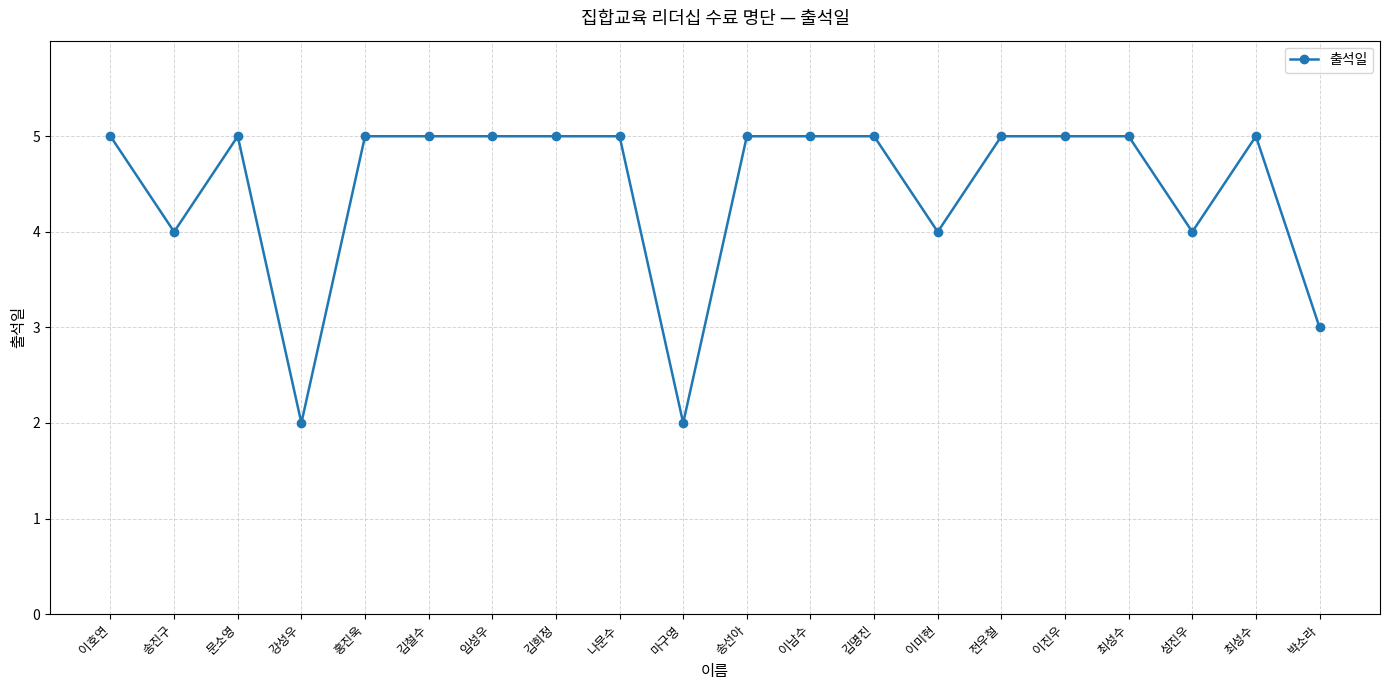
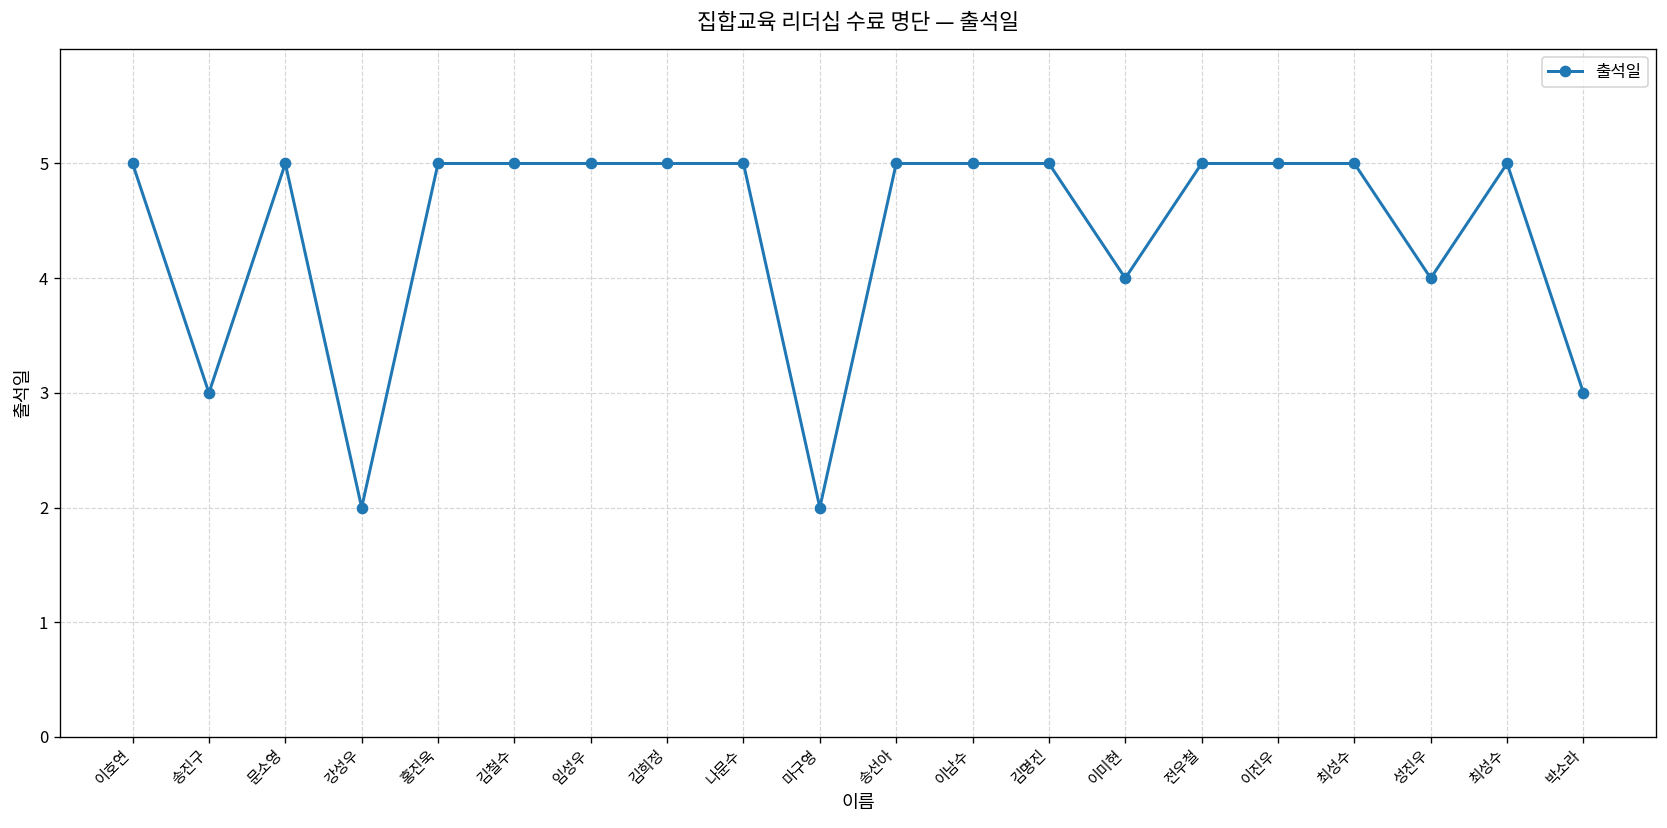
송진구: 4 -> 3
